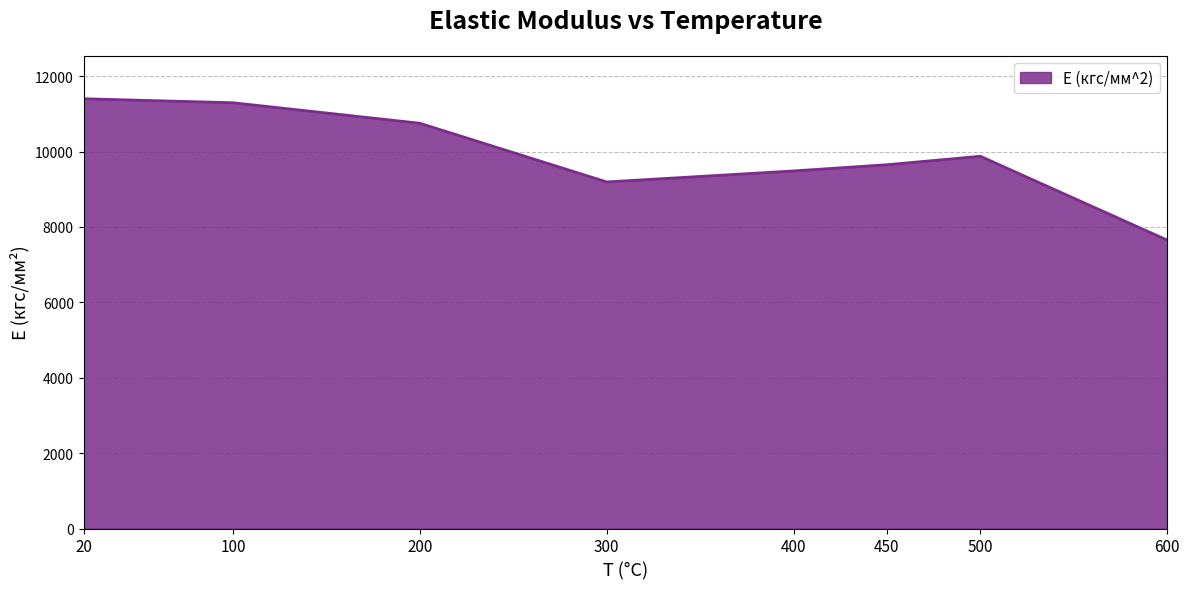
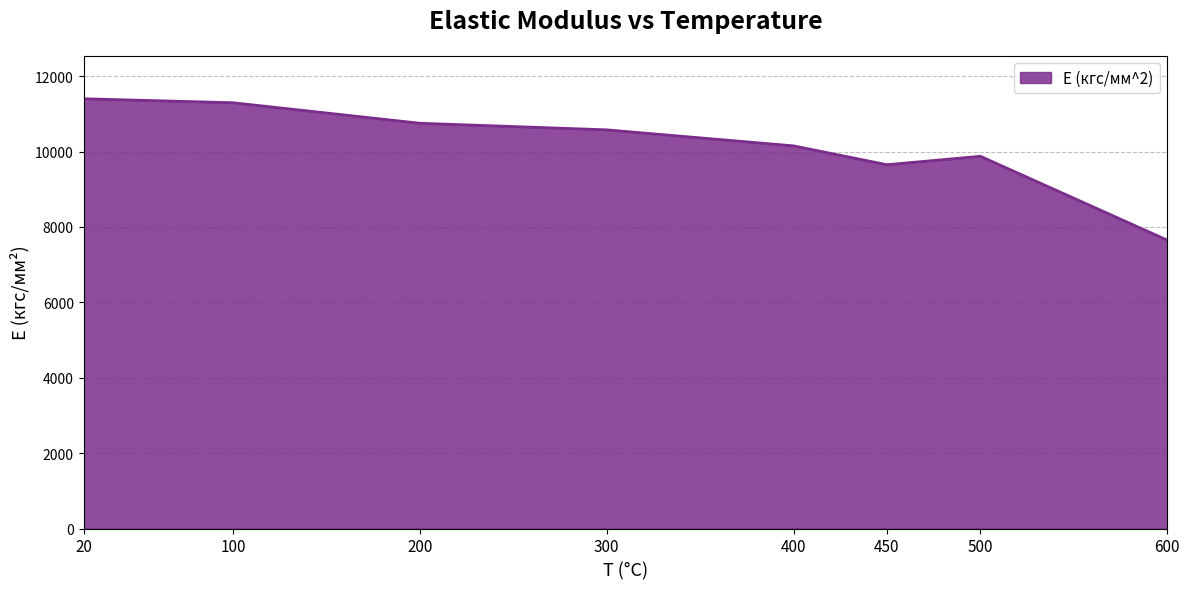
300: 9200 -> 10600
400: 9500 -> 10200
